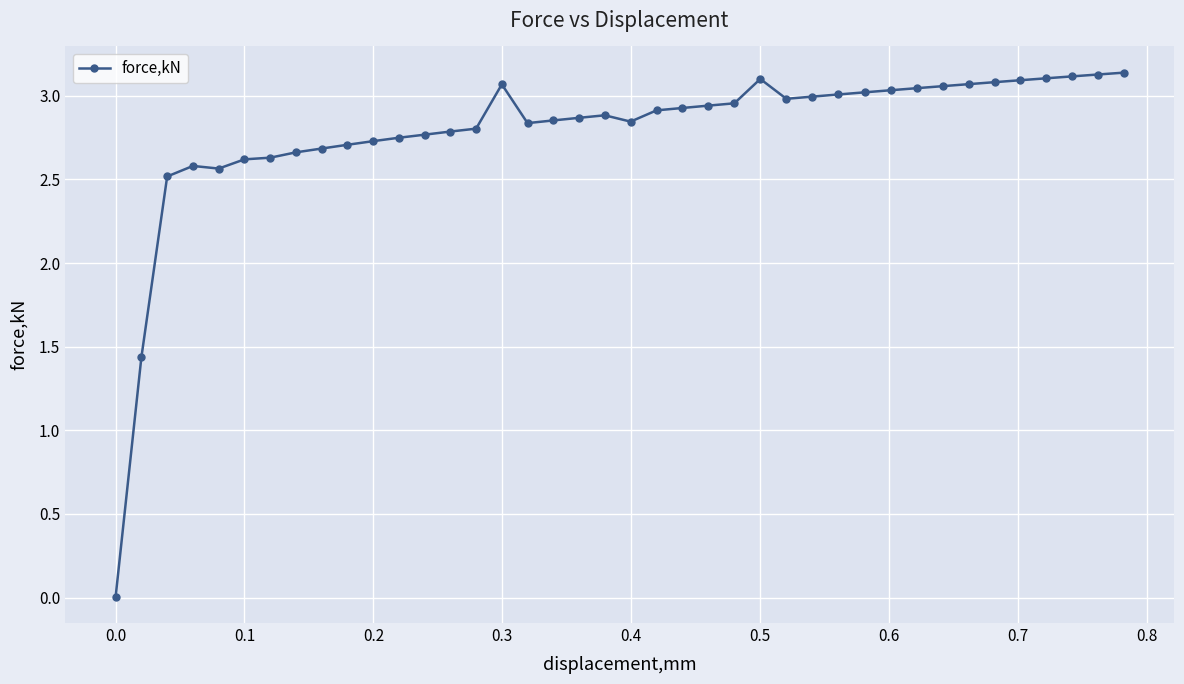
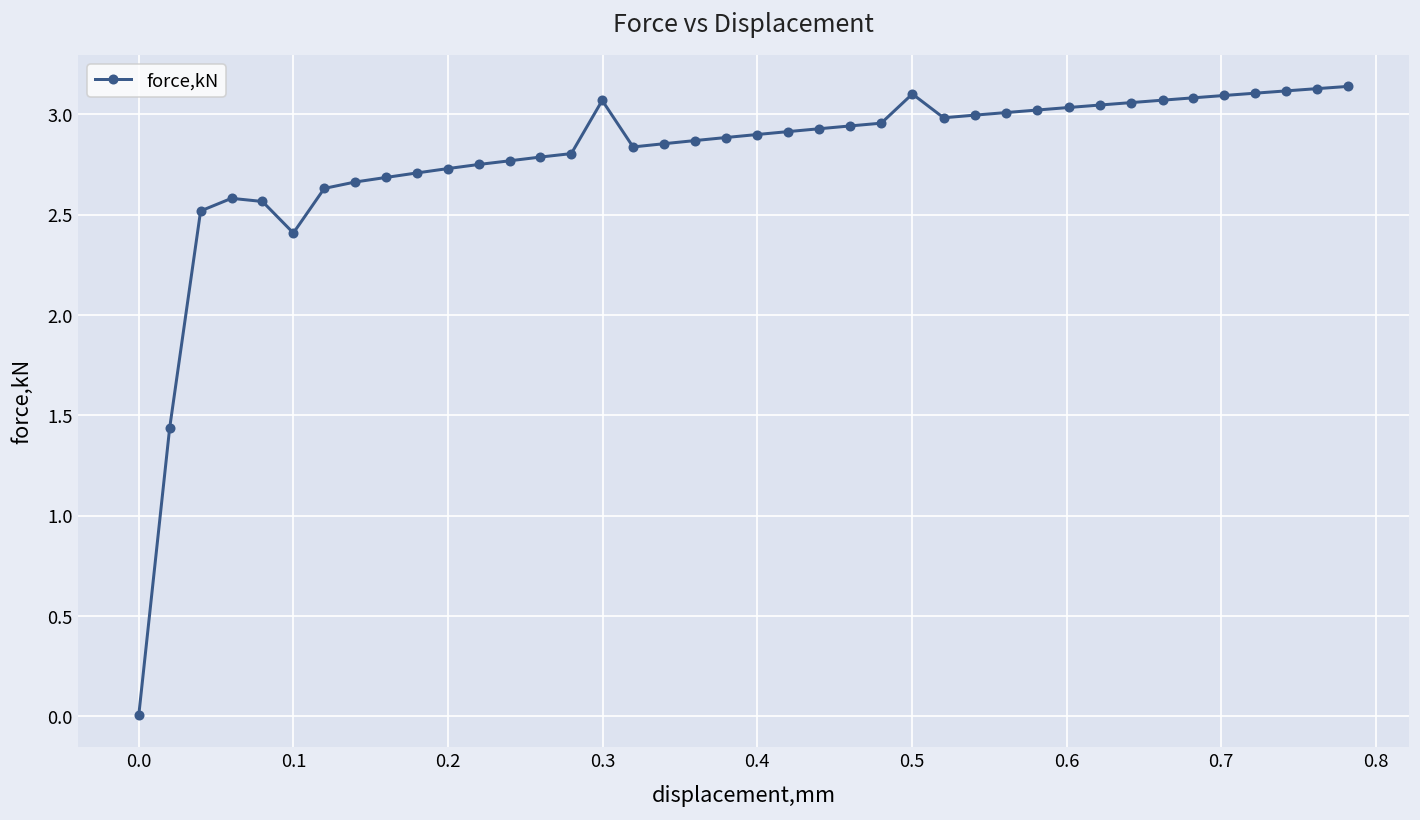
0.1: 2.62 -> 2.41
0.4: 2.85 -> 2.90
